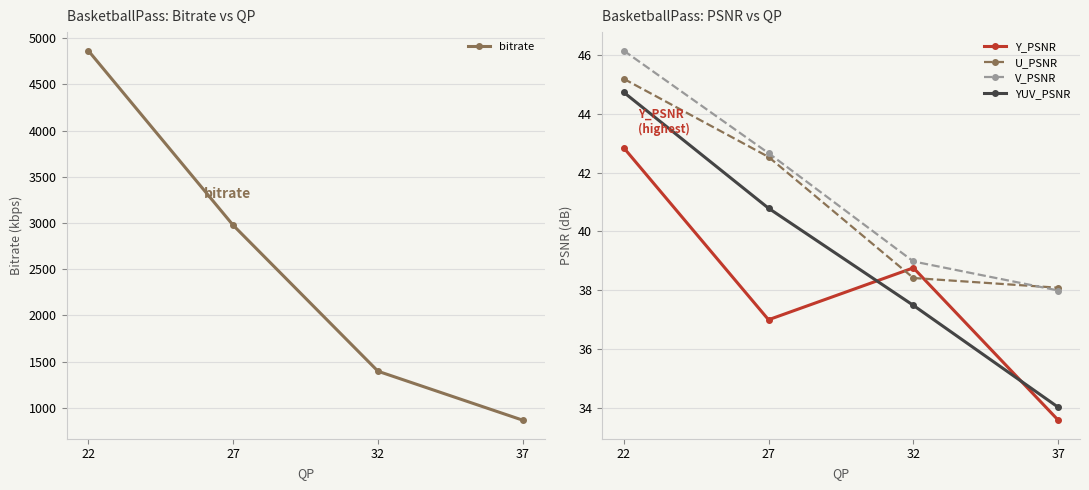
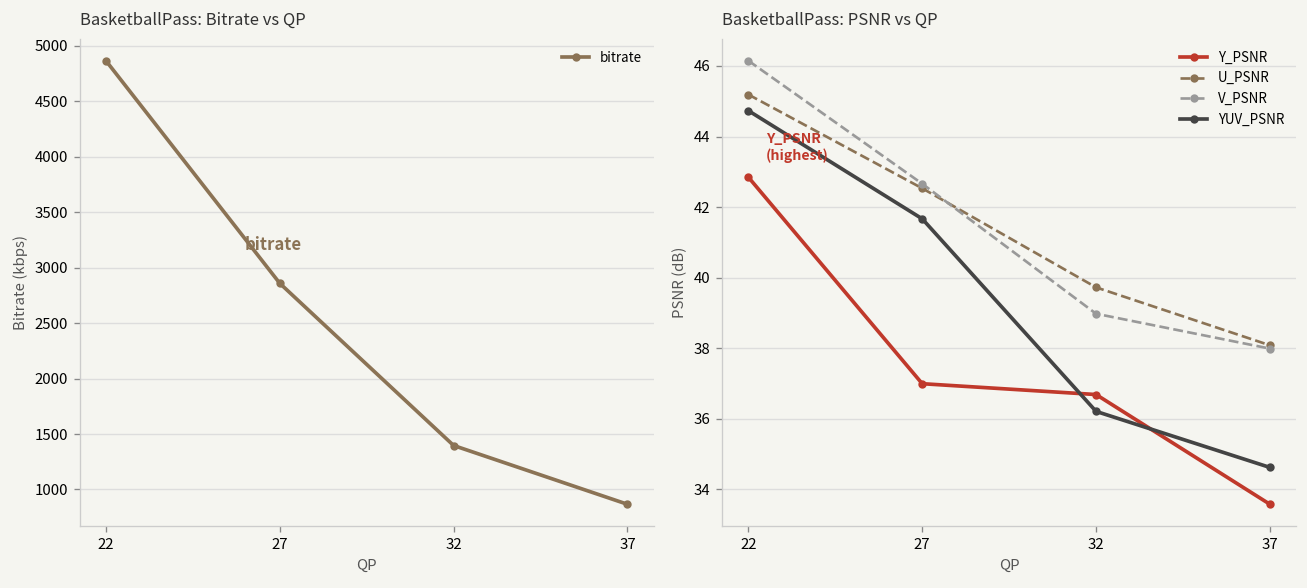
BasketballPass: Bitrate vs QP, 27: 3000 -> 2900
BasketballPass: PSNR vs QP, YUV_PSNR, 27: 40.8 -> 41.7
BasketballPass: PSNR vs QP, Y_PSNR, 32: 38.8 -> 36.7
BasketballPass: PSNR vs QP, U_PSNR, 32: 38.4 -> 39.7
BasketballPass: PSNR vs QP, YUV_PSNR, 32: 37.5 -> 36.2
BasketballPass: PSNR vs QP, YUV_PSNR, 37: 34.0 -> 34.6
